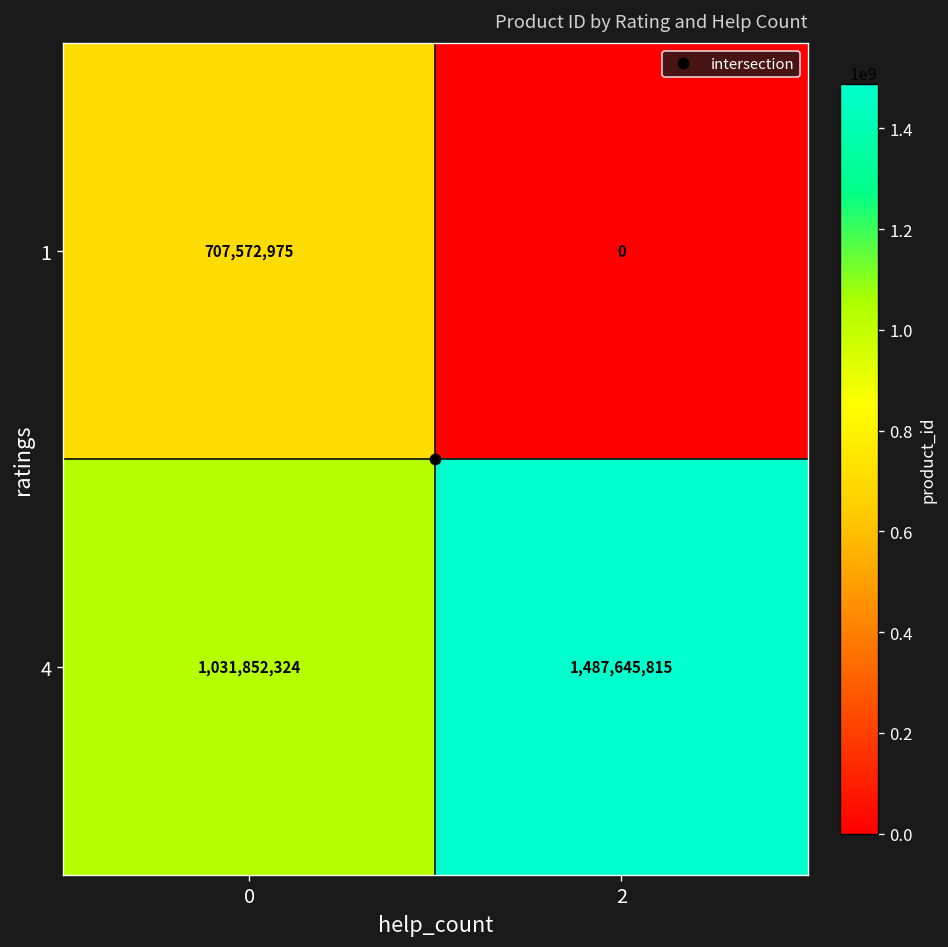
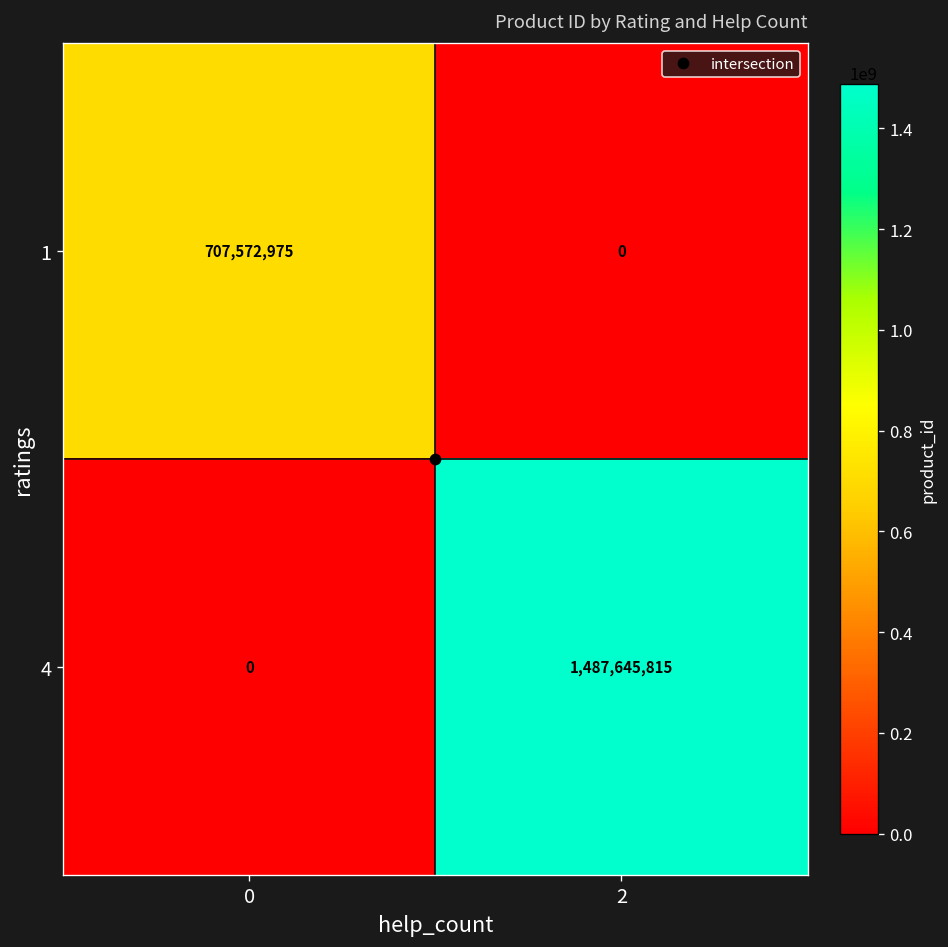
4, 0: 1,031,852,324 -> 0
